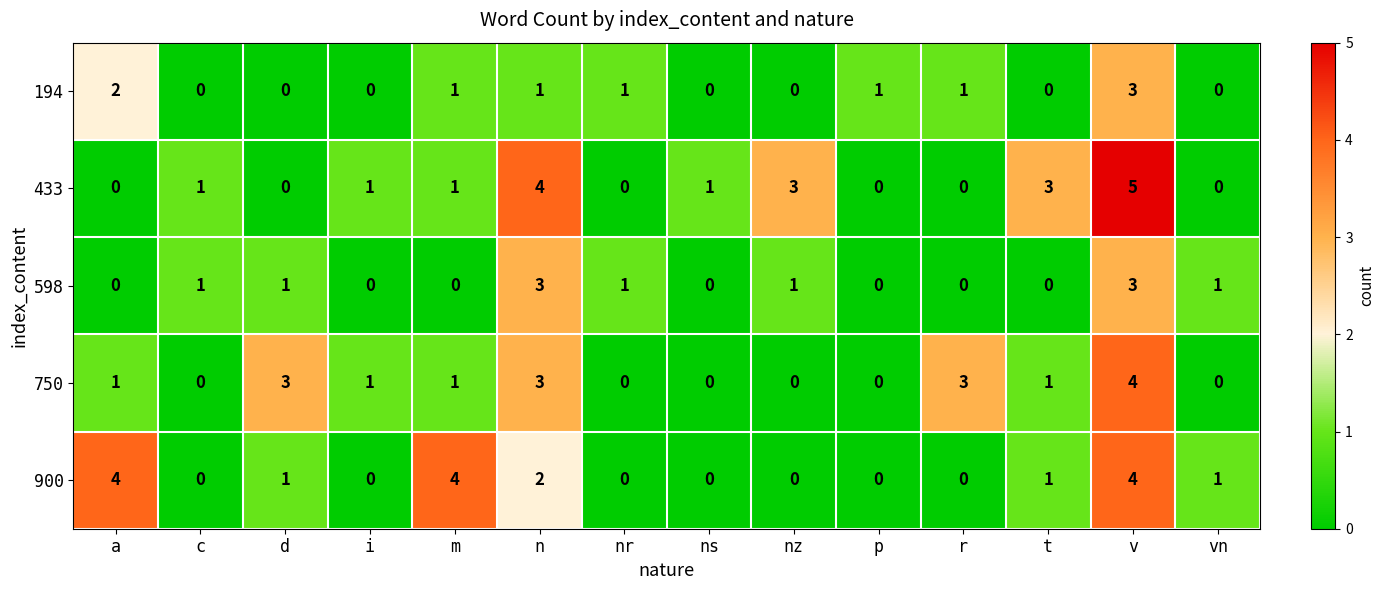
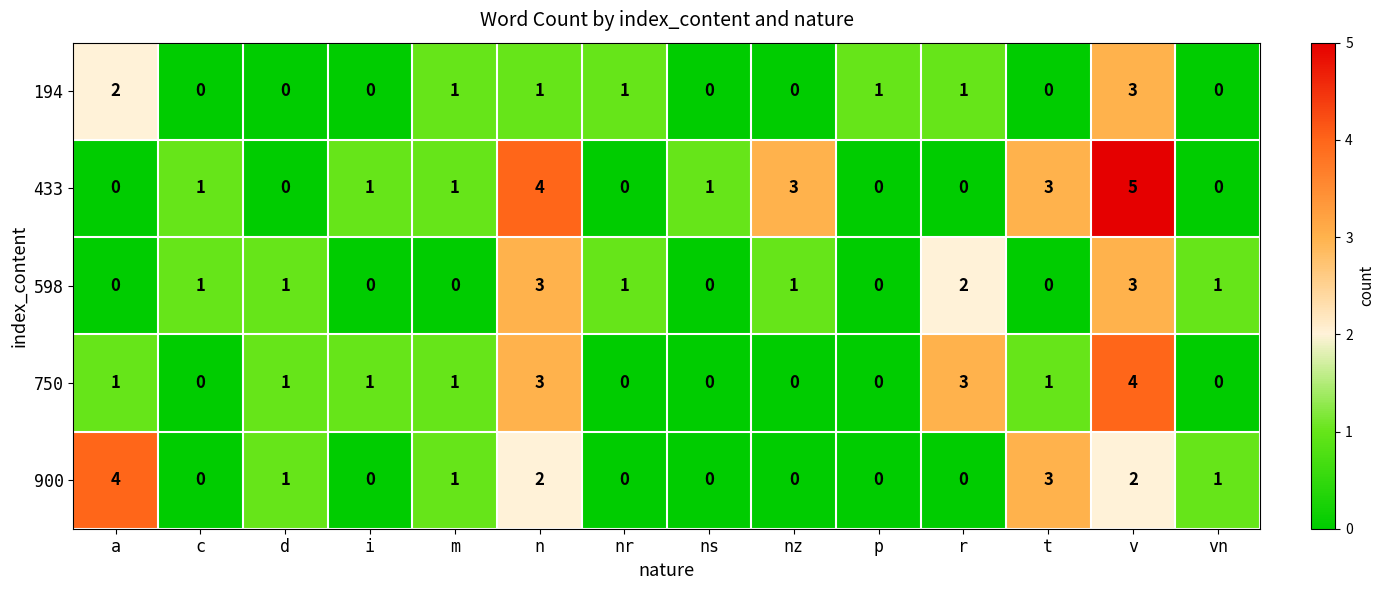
598, r: 0 -> 2
750, d: 3 -> 1
900, m: 4 -> 1
900, t: 1 -> 3
900, v: 4 -> 2
